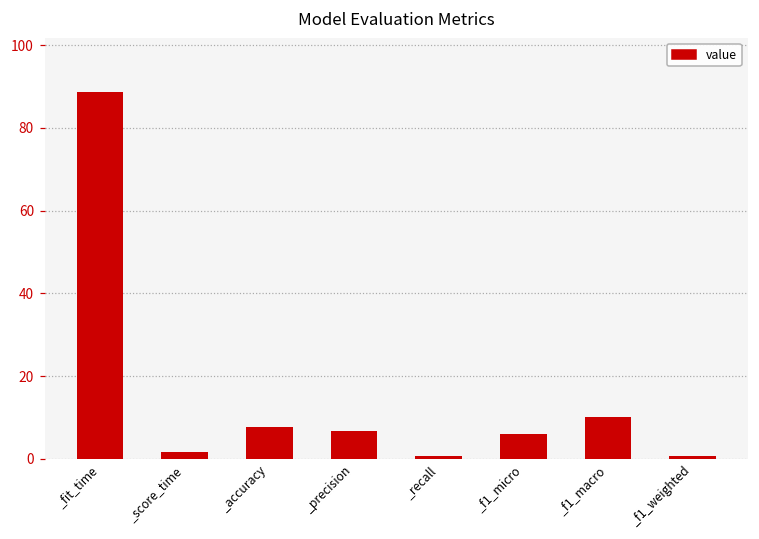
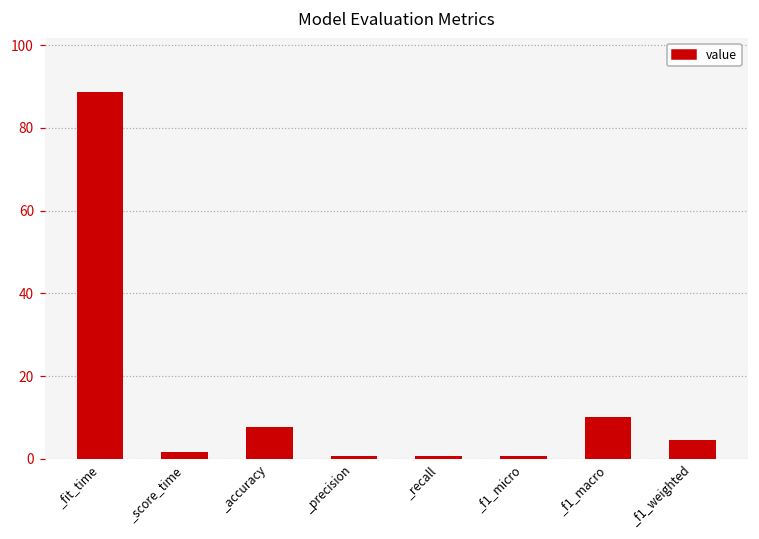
_precision: 7 -> 1
_f1_micro: 6 -> 1
_f1_weighted: 1 -> 4
